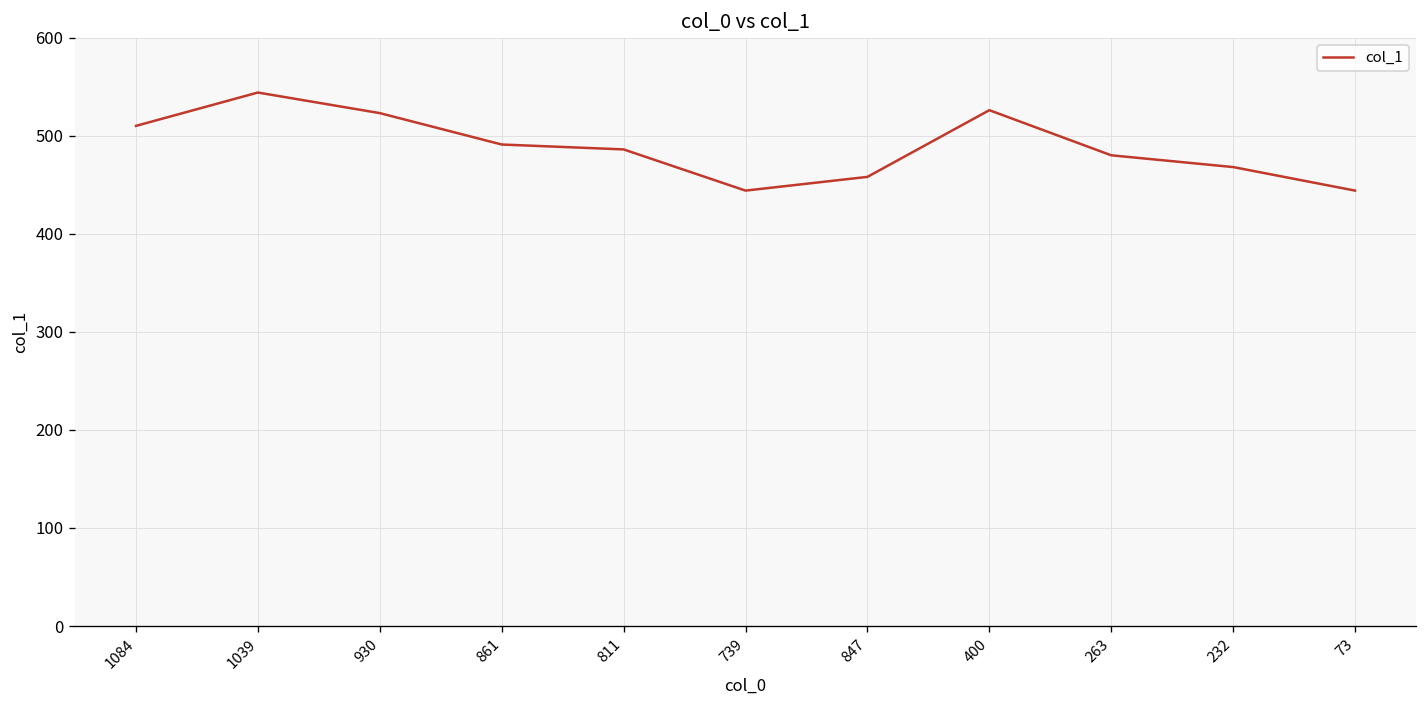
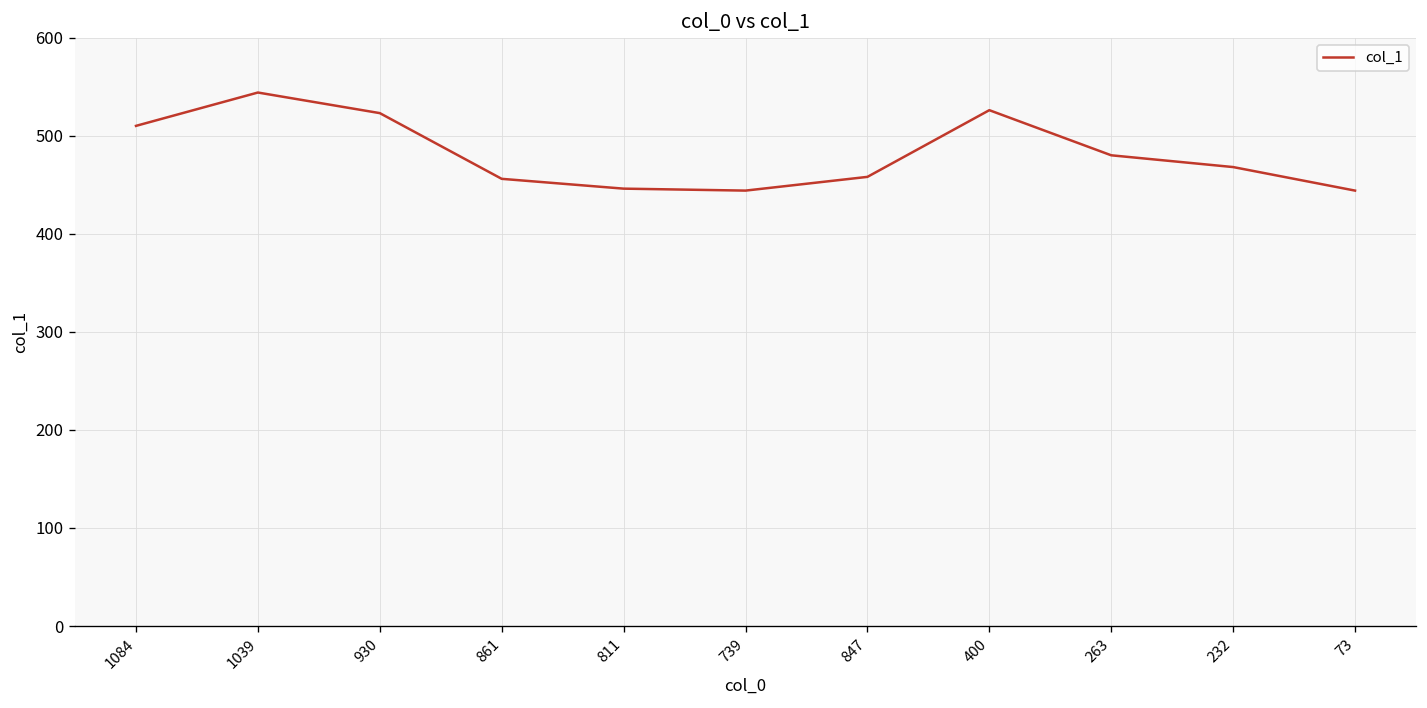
861: 490 -> 460
811: 490 -> 450
